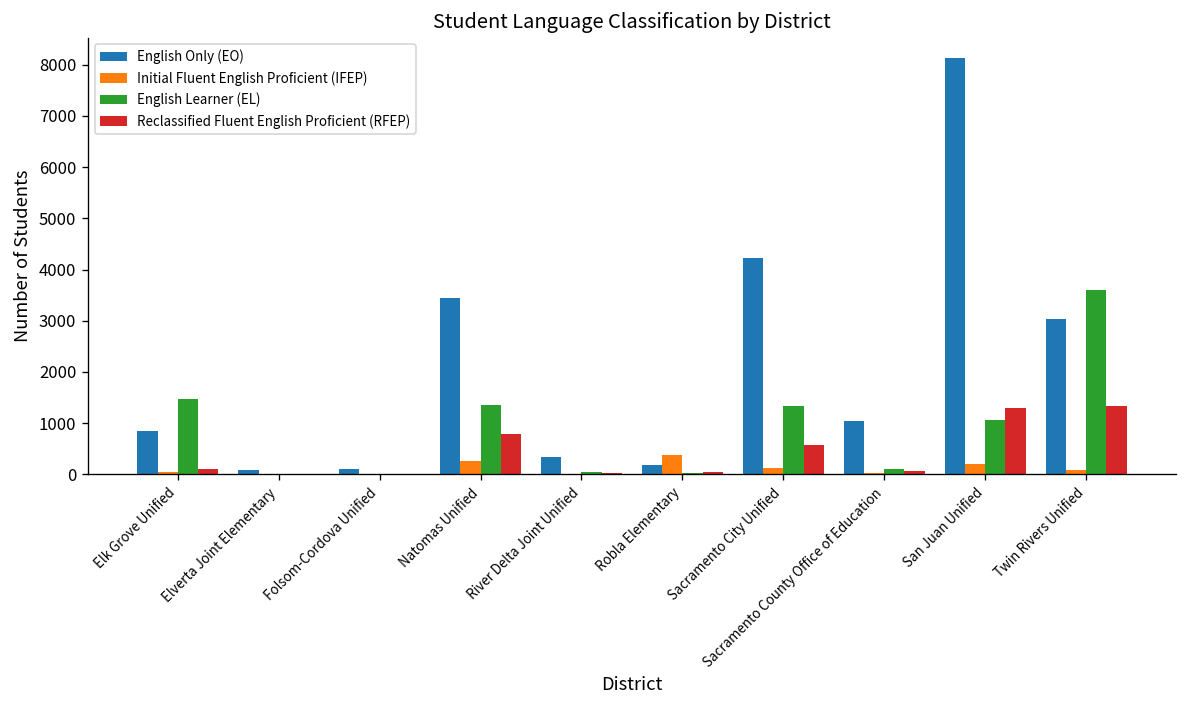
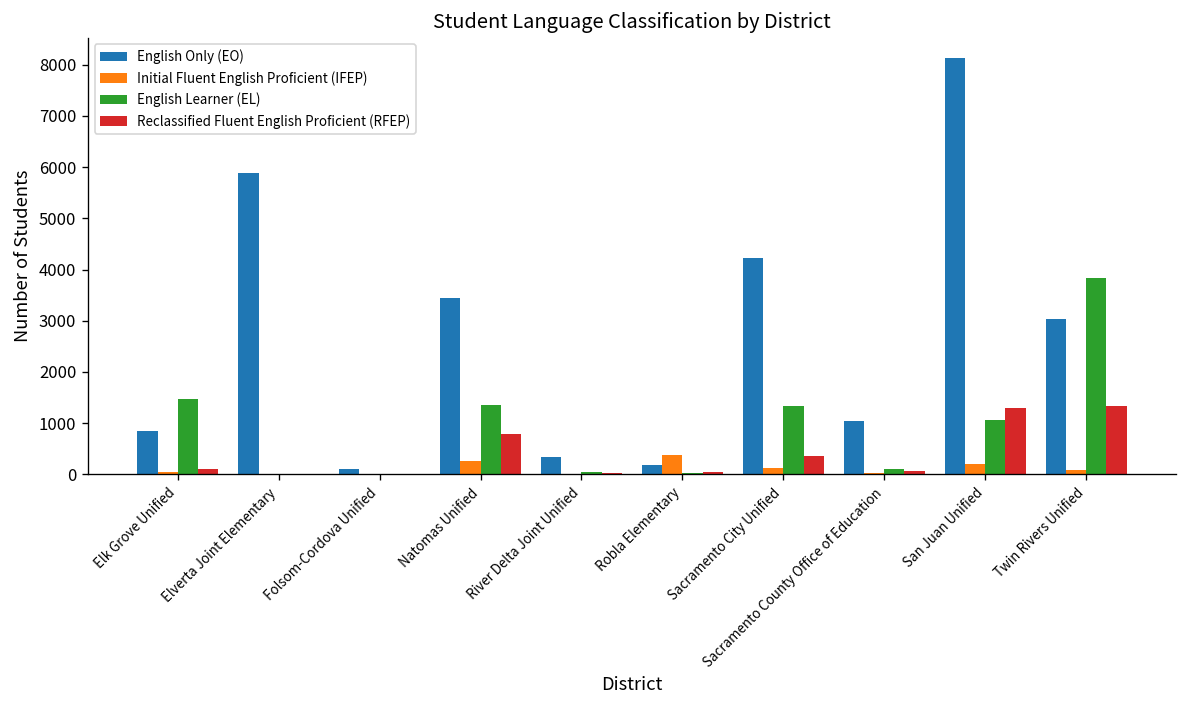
English Only (EO), Elverta Joint Elementary: 100 -> 5900
Reclassified Fluent English Proficient (RFEP), Sacramento City Unified: 600 -> 400
English Learner (EL), Twin Rivers Unified: 3600 -> 3800
